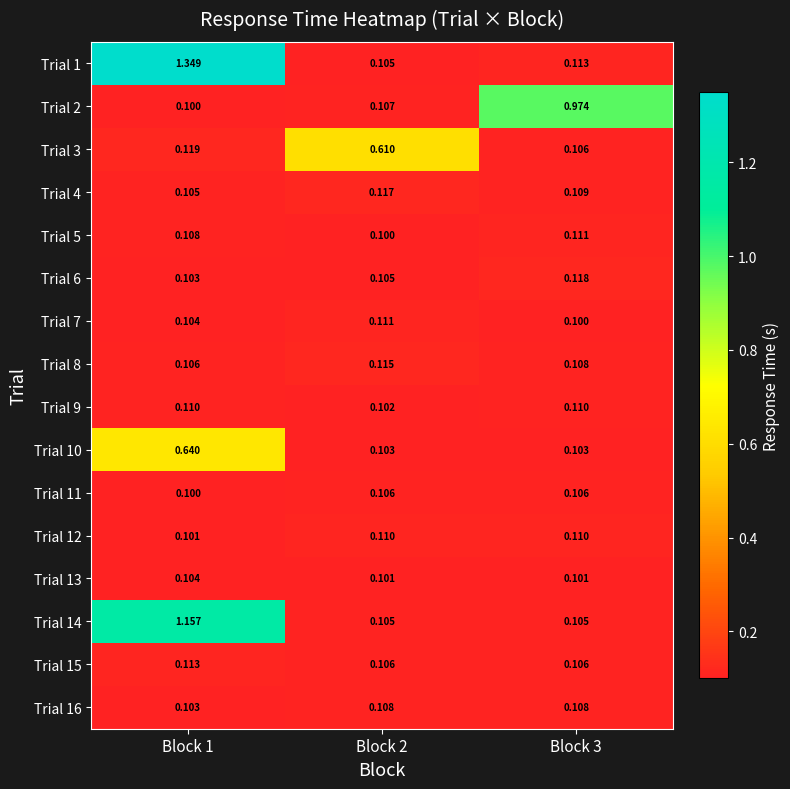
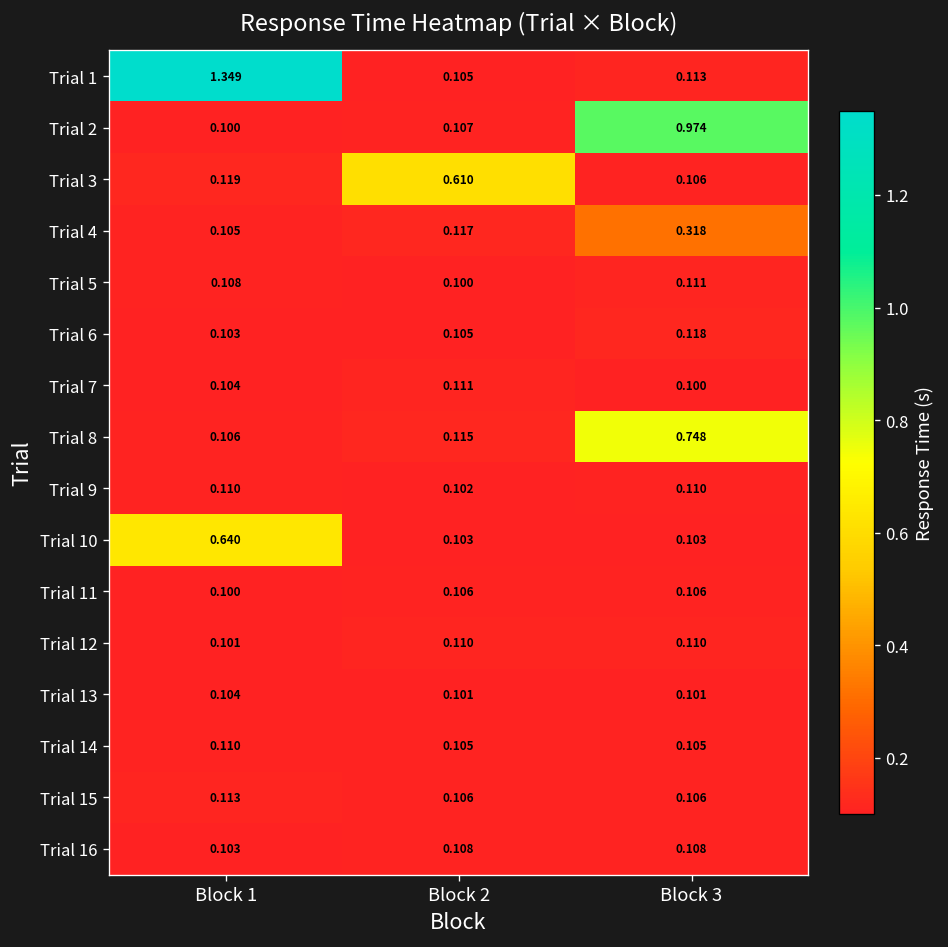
Trial 4, Block 3: 0.109 -> 0.318
Trial 8, Block 3: 0.108 -> 0.748
Trial 14, Block 1: 1.157 -> 0.110
